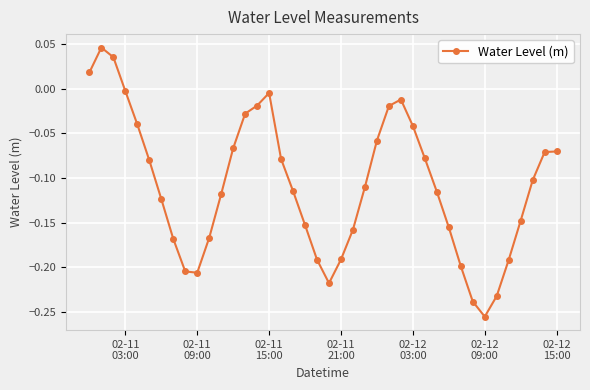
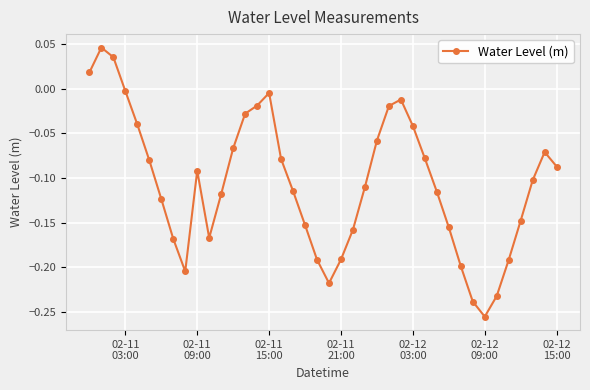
02-11 09:00: -0.21 -> -0.09
02-12 15:00: -0.07 -> -0.09
